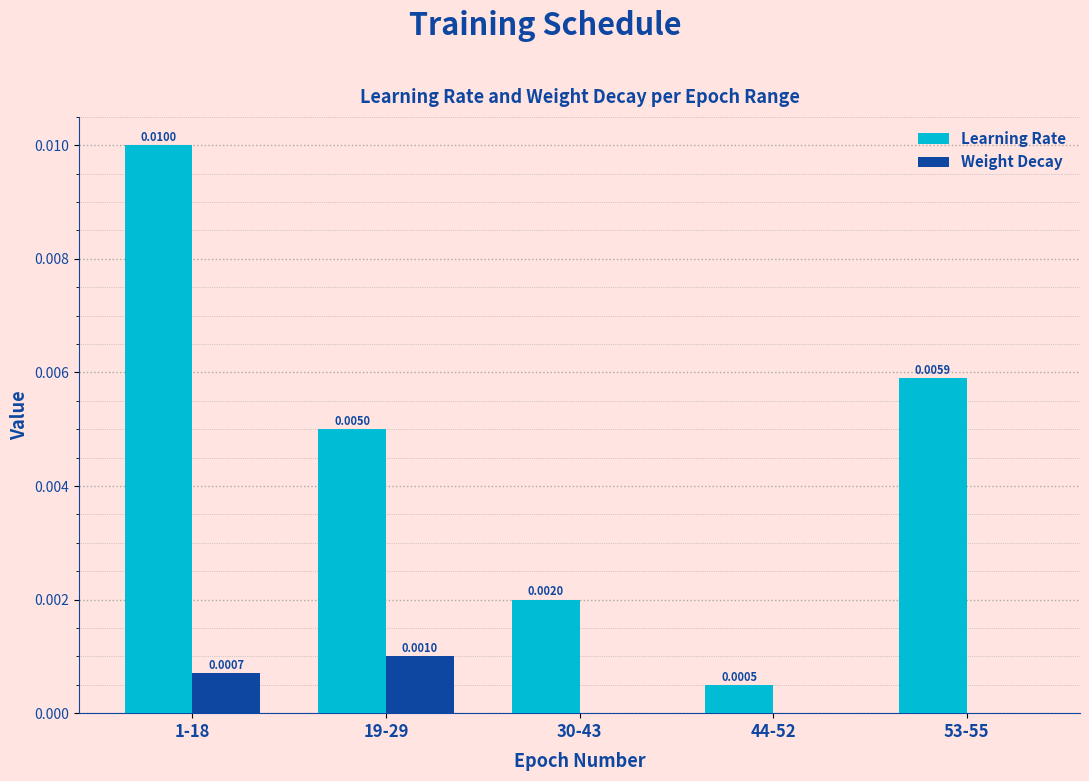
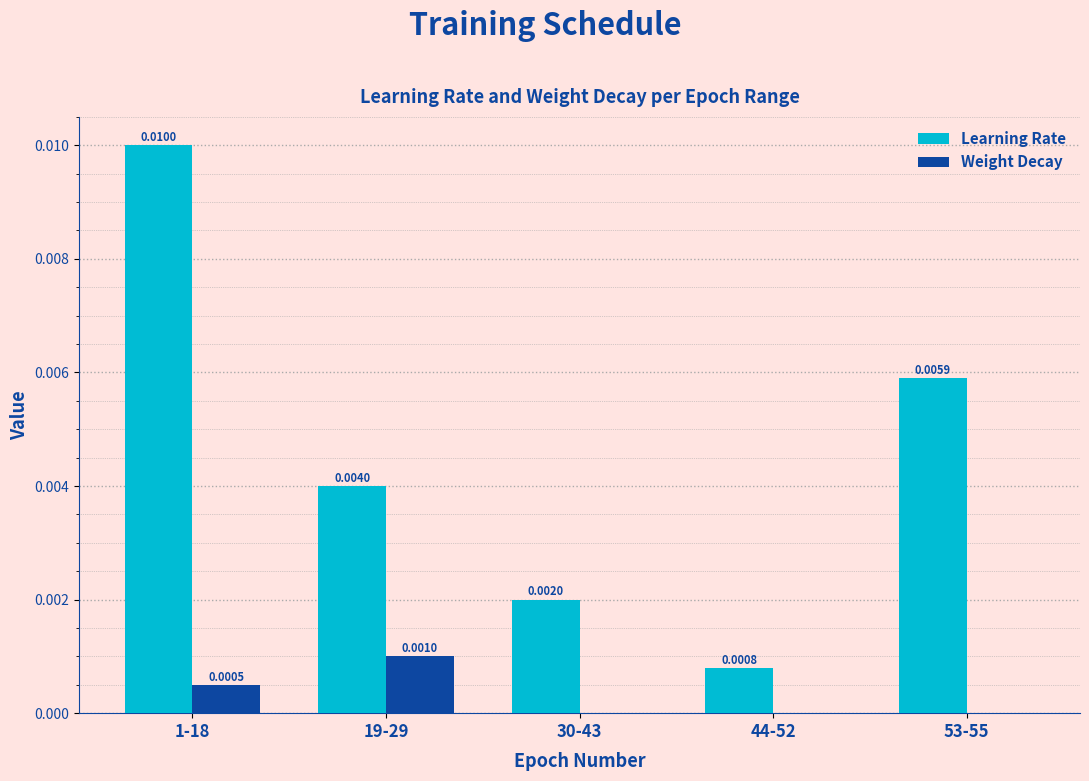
Weight Decay, 1-18: 0.0007 -> 0.0005
Learning Rate, 19-29: 0.0050 -> 0.0040
Learning Rate, 44-52: 0.0005 -> 0.0008
